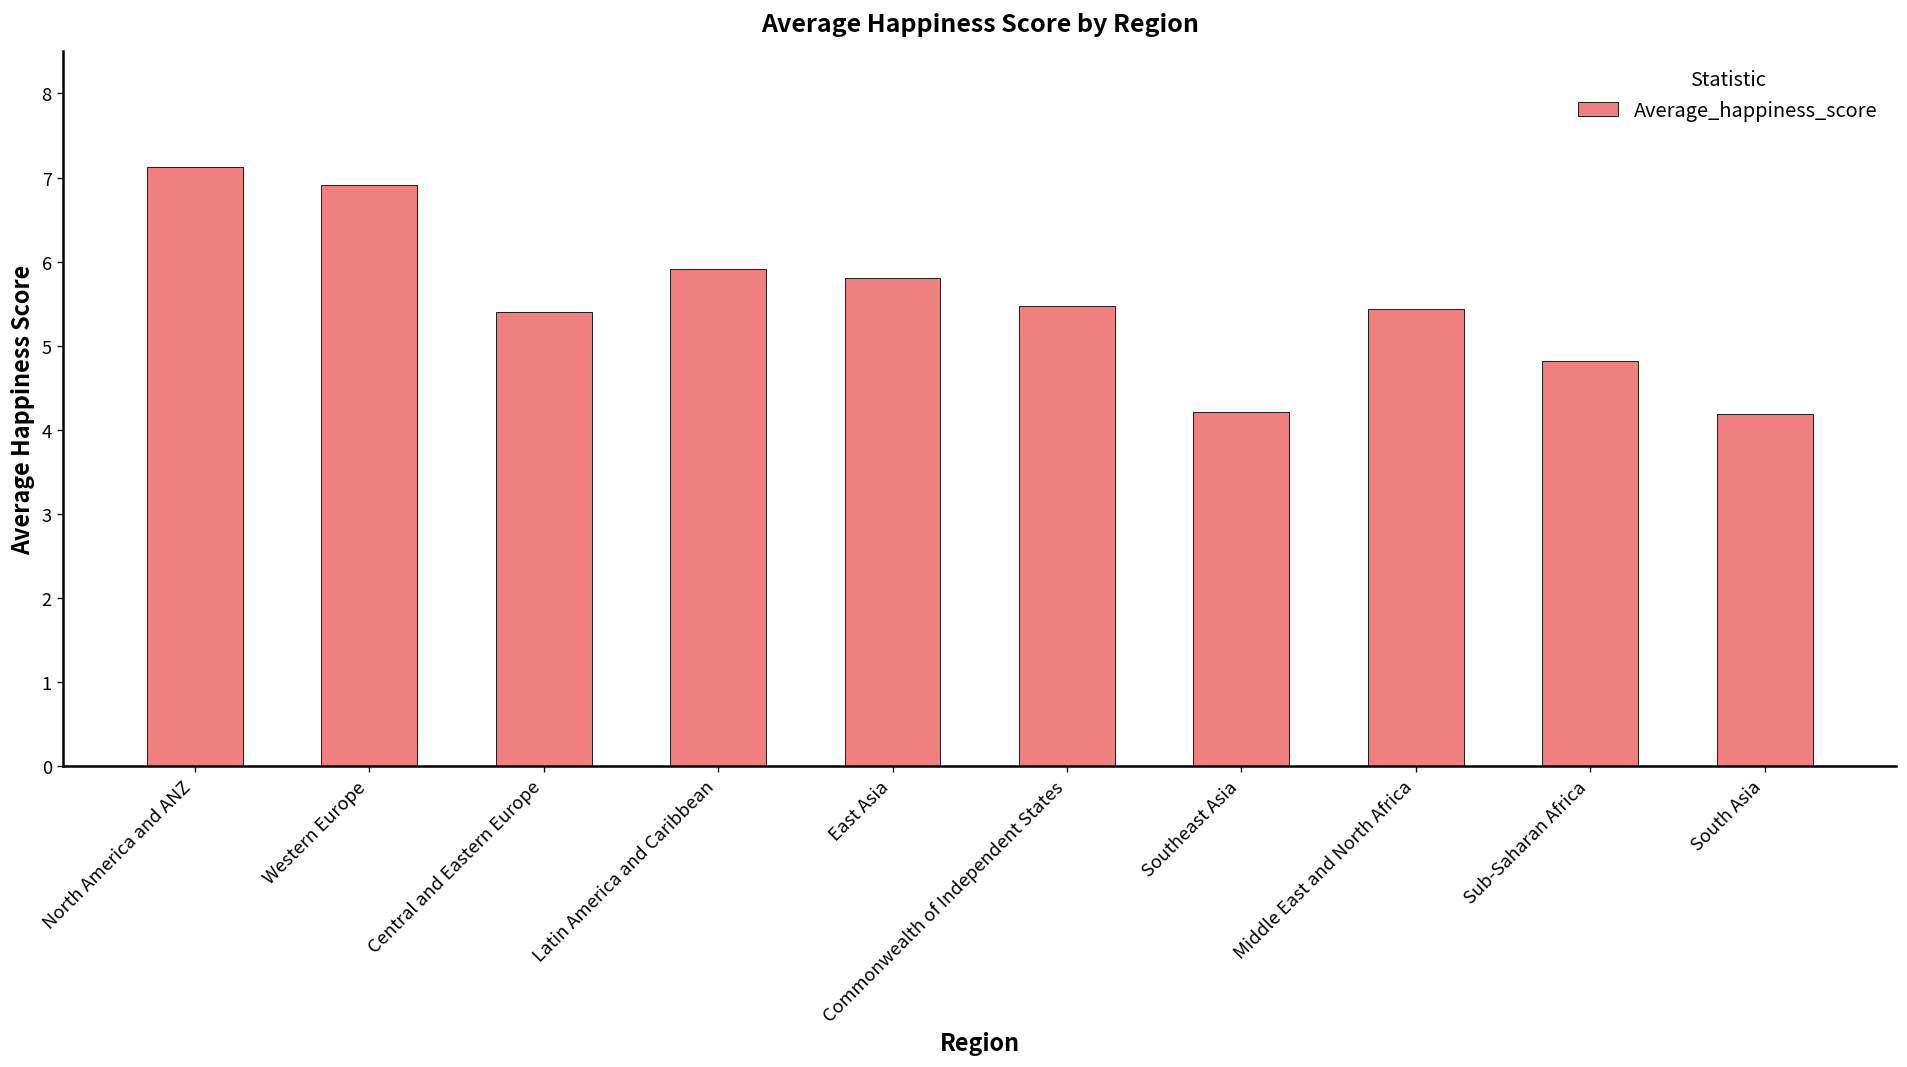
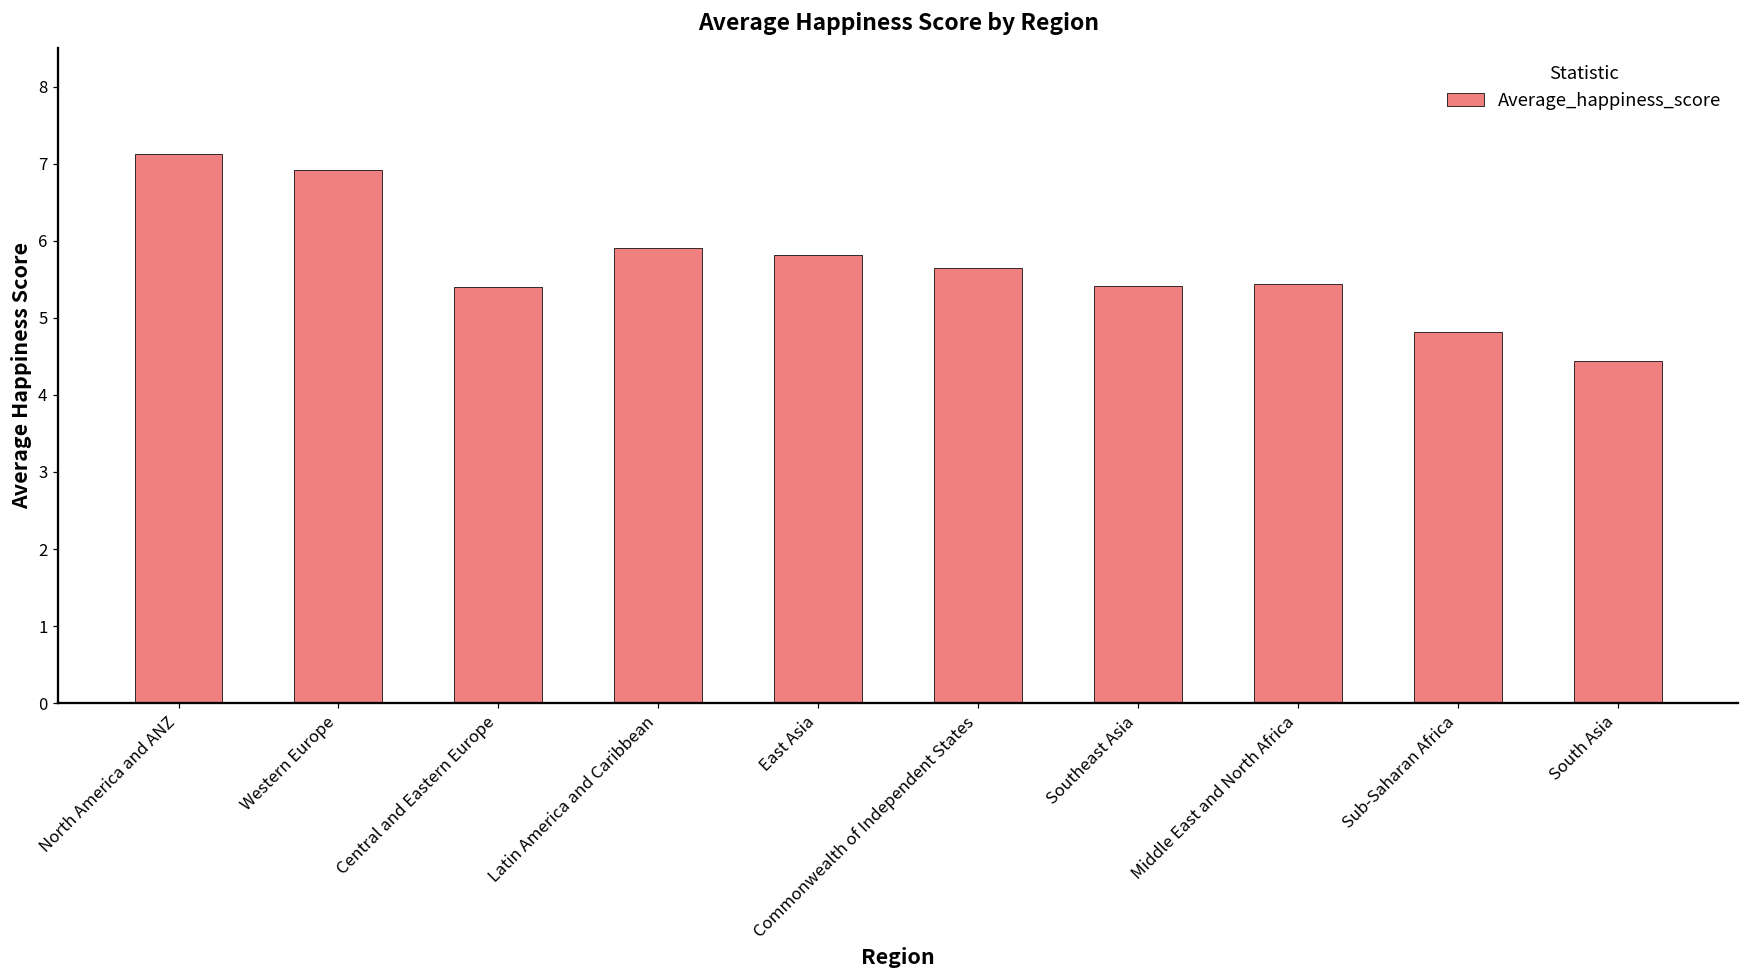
Commonwealth of Independent States: 5.5 -> 5.6
Southeast Asia: 4.2 -> 5.4
South Asia: 4.2 -> 4.4
